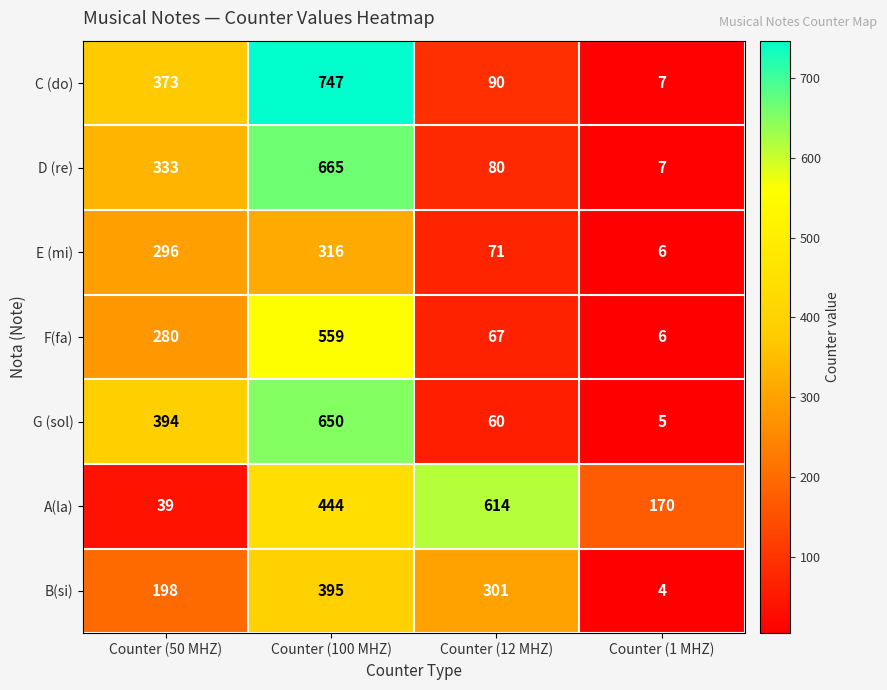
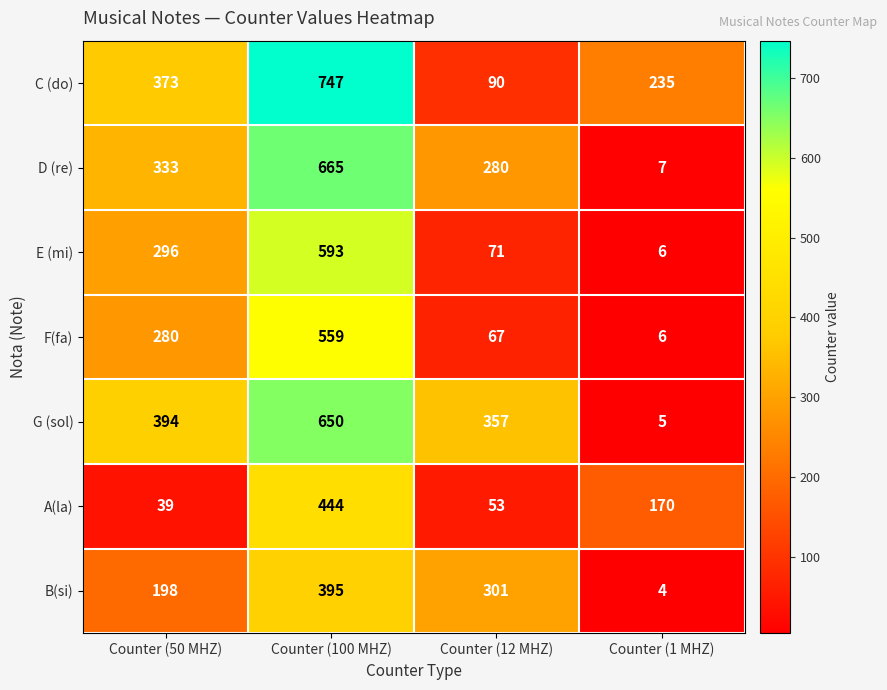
C (do), Counter (1 MHZ): 7 -> 235
D (re), Counter (12 MHZ): 80 -> 280
E (mi), Counter (100 MHZ): 316 -> 593
G (sol), Counter (12 MHZ): 60 -> 357
A(la), Counter (12 MHZ): 614 -> 53
